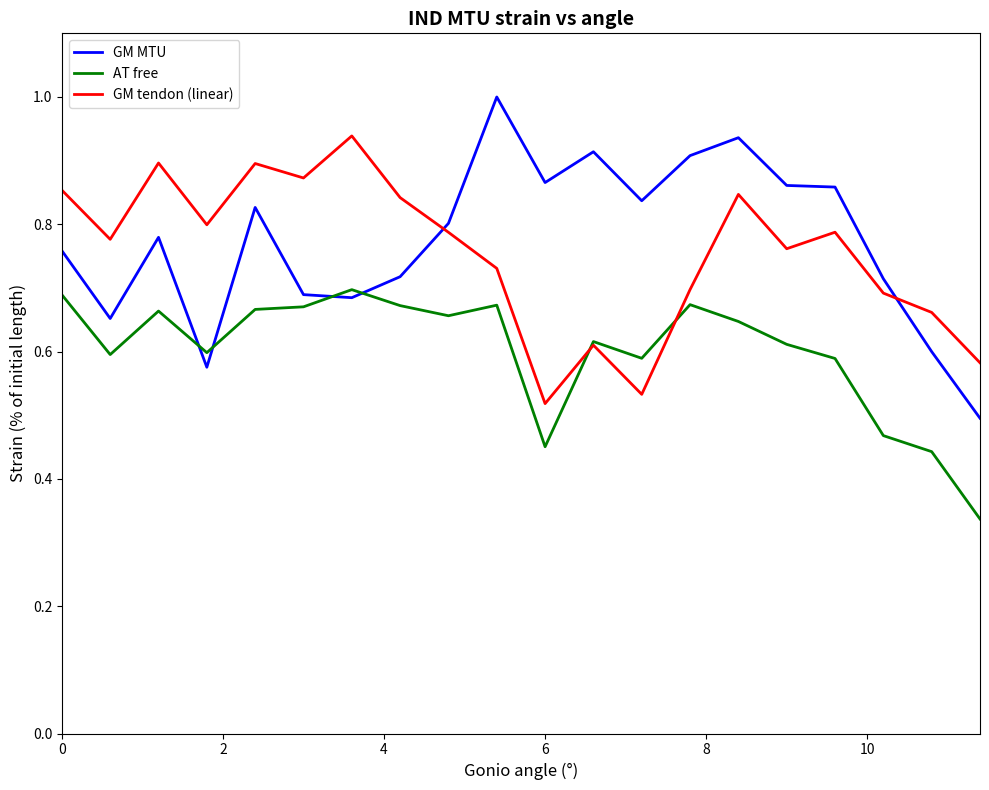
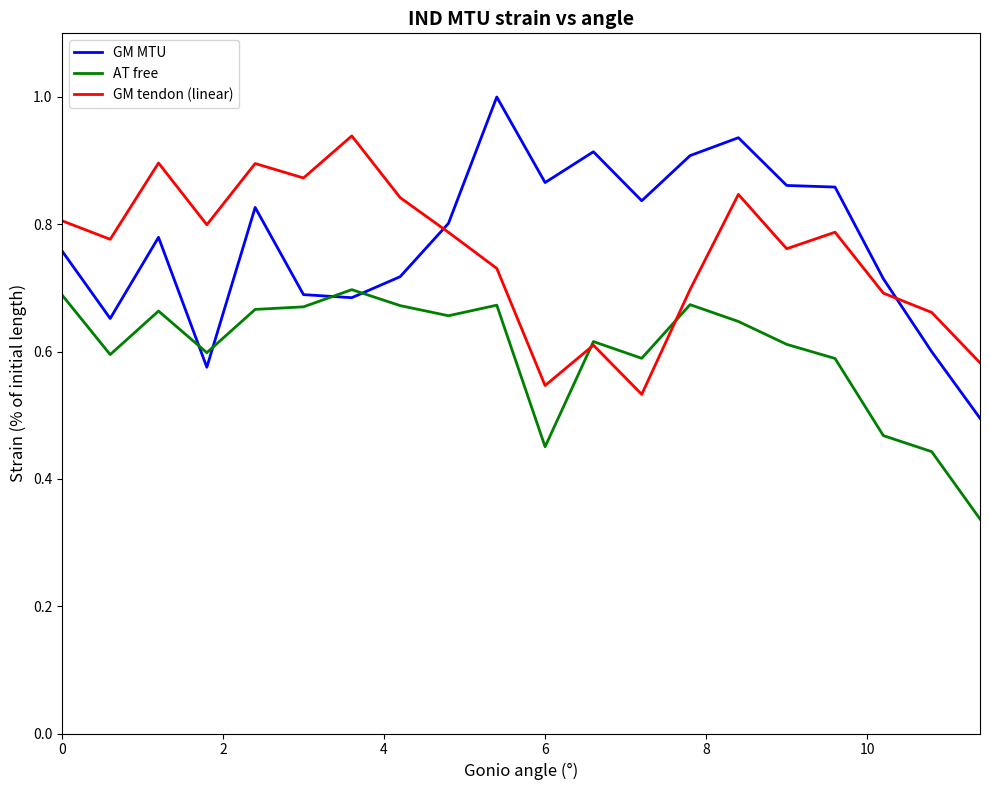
GM tendon (linear), 0: 0.85 -> 0.81
GM tendon (linear), 6: 0.52 -> 0.55
